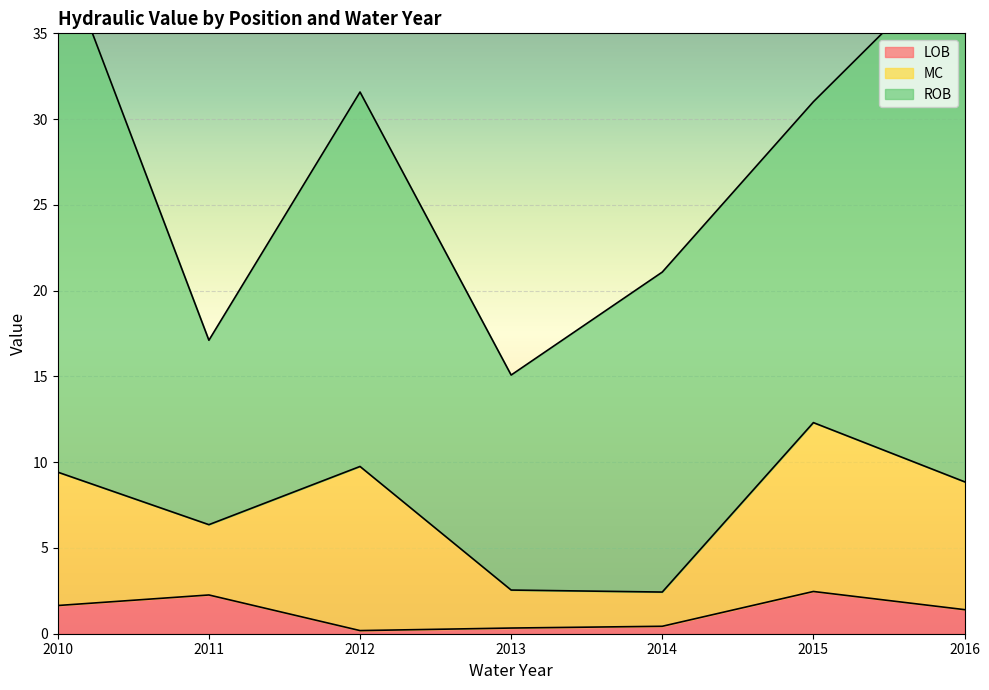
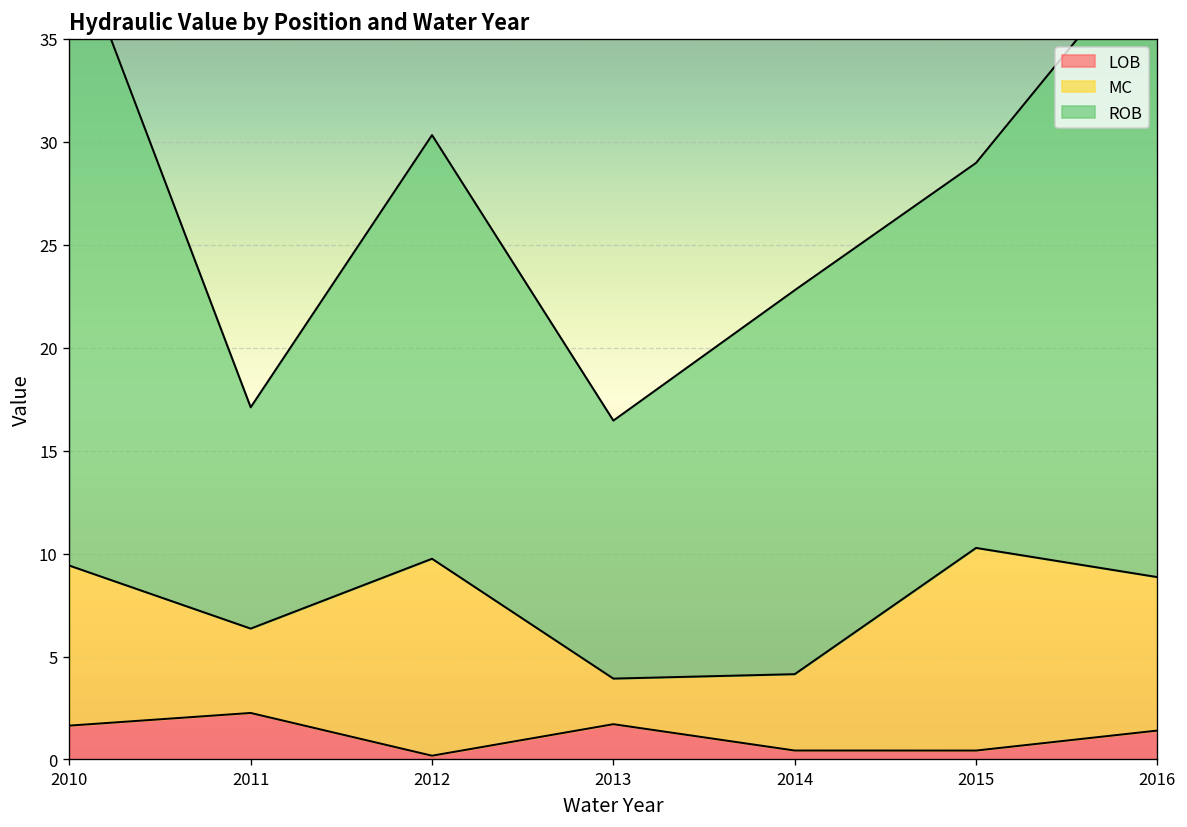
ROB, 2012: 21.8 -> 20.6
LOB, 2013: 0.3 -> 1.7
MC, 2014: 2.0 -> 3.7
LOB, 2015: 2.5 -> 0.4
